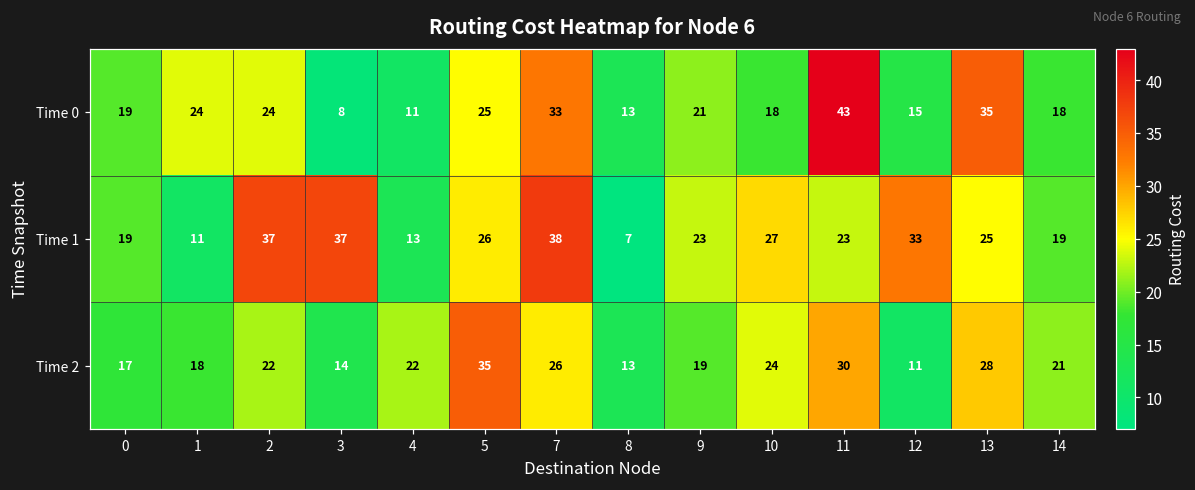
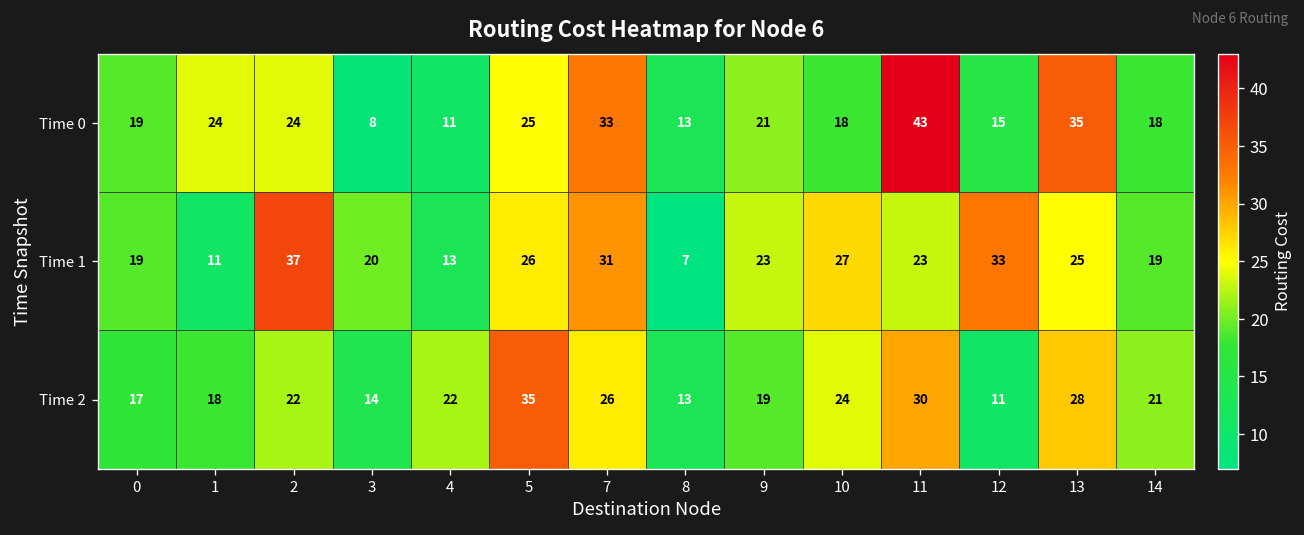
Time 1, 3: 37 -> 20
Time 1, 7: 38 -> 31
